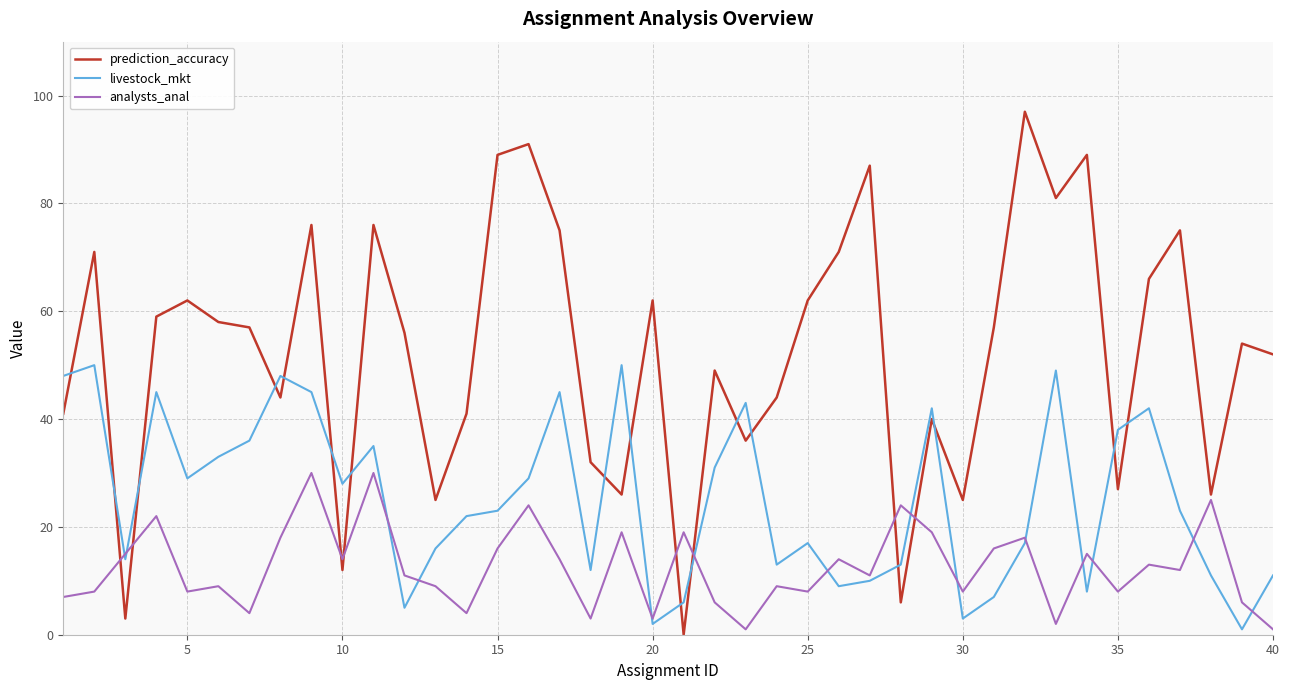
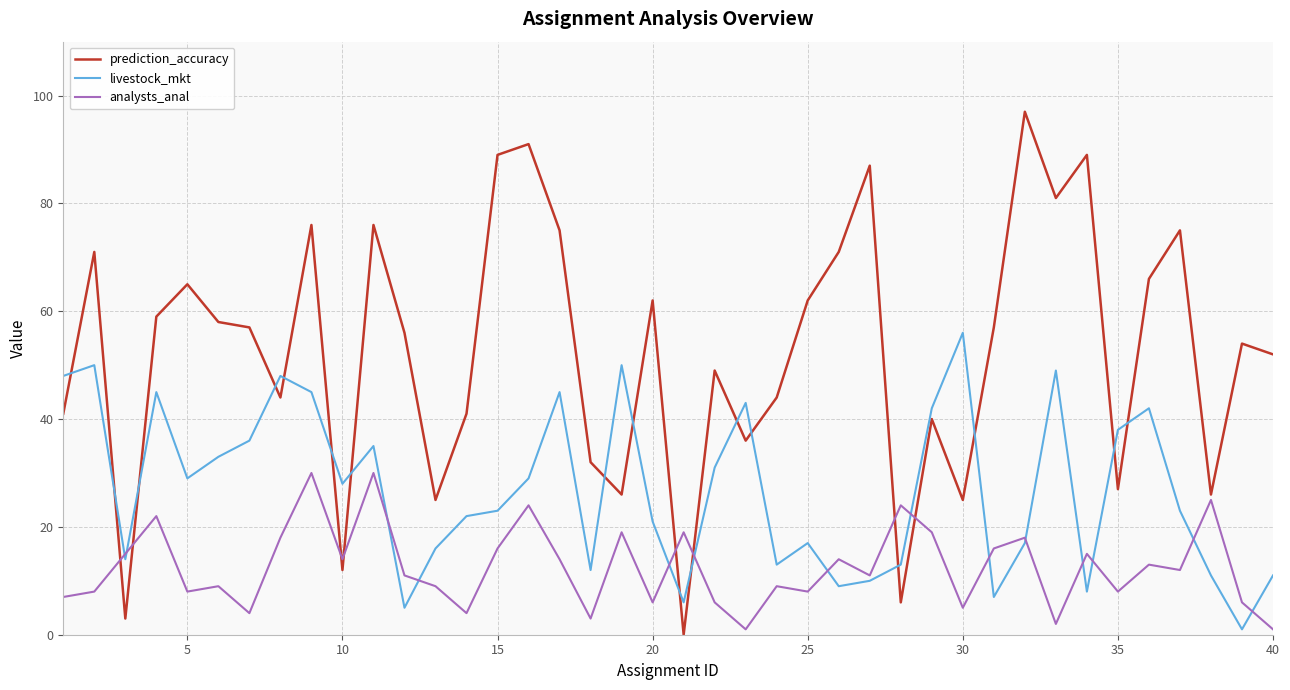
prediction_accuracy, 5: 62 -> 65
livestock_mkt, 20: 2 -> 21
analysts_anal, 20: 3 -> 6
livestock_mkt, 30: 3 -> 56
analysts_anal, 30: 8 -> 5
